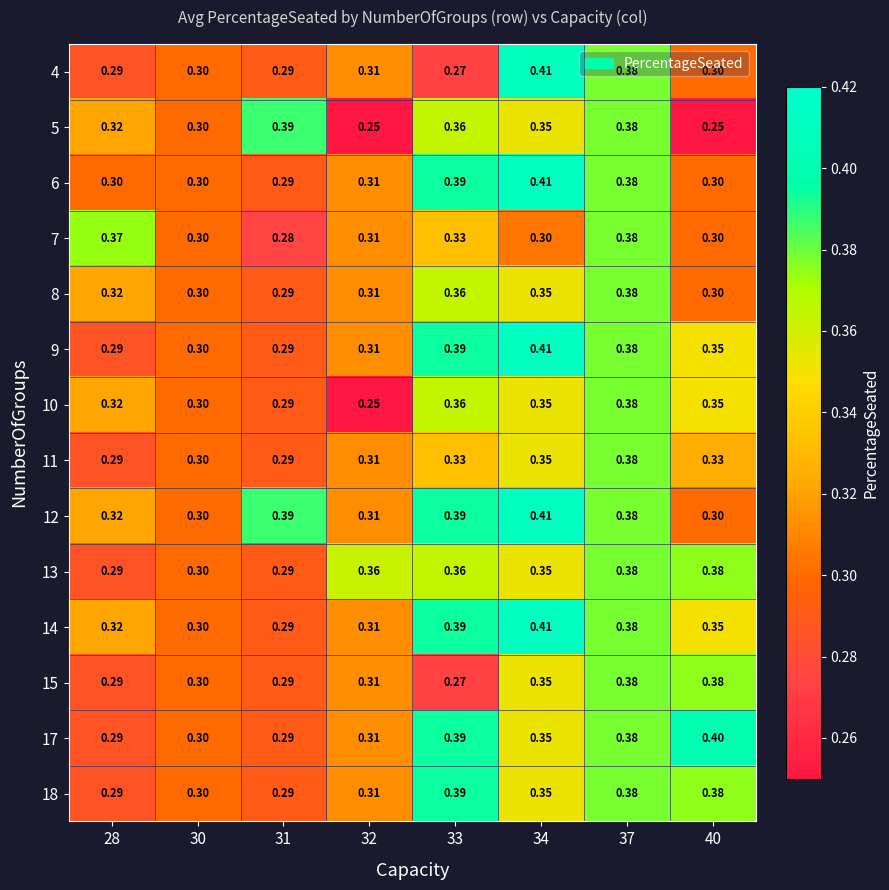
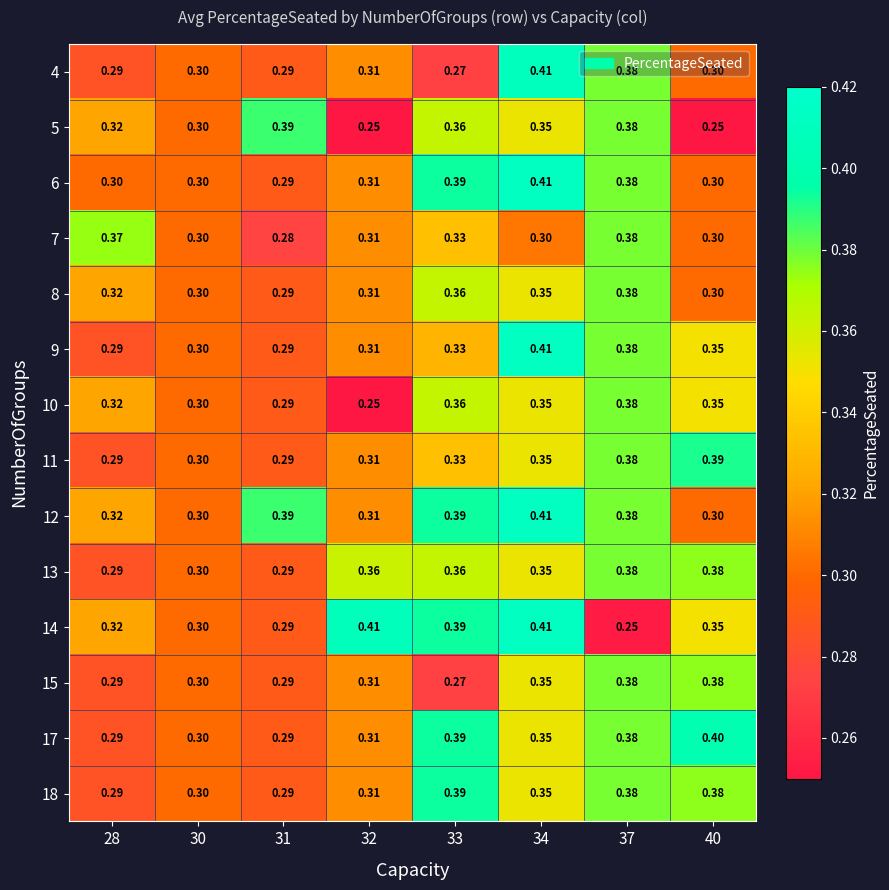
9, 33: 0.39 -> 0.33
11, 40: 0.33 -> 0.39
14, 32: 0.31 -> 0.41
14, 37: 0.38 -> 0.25
